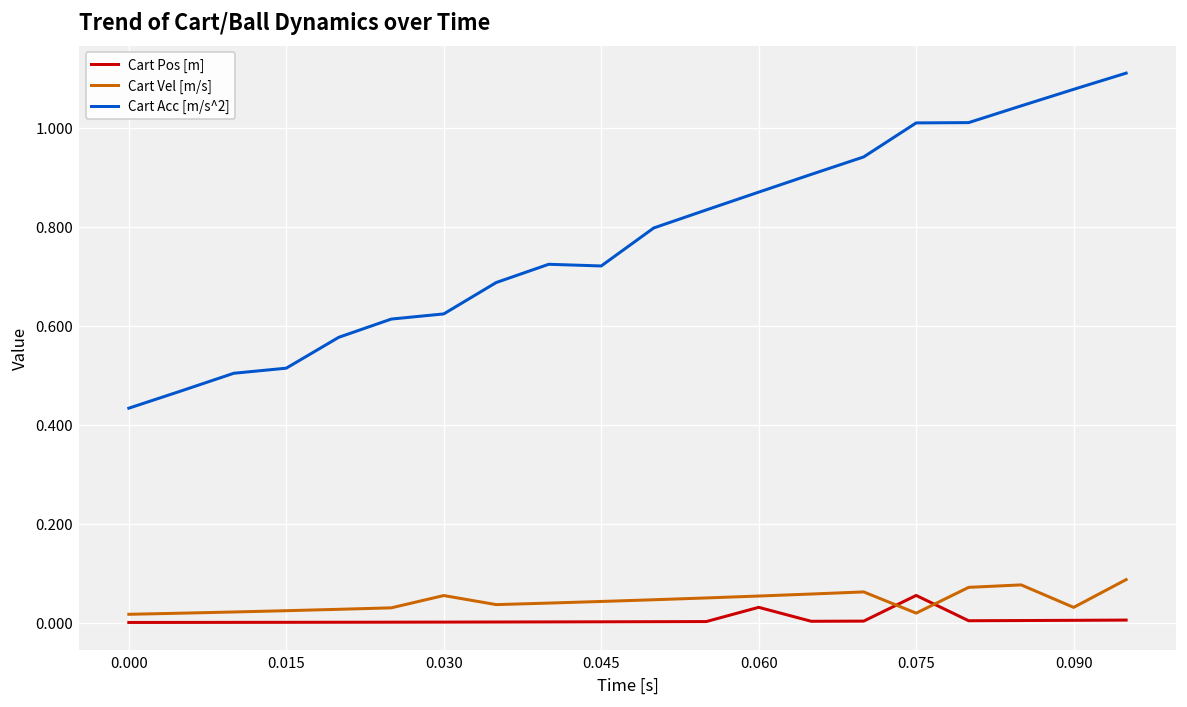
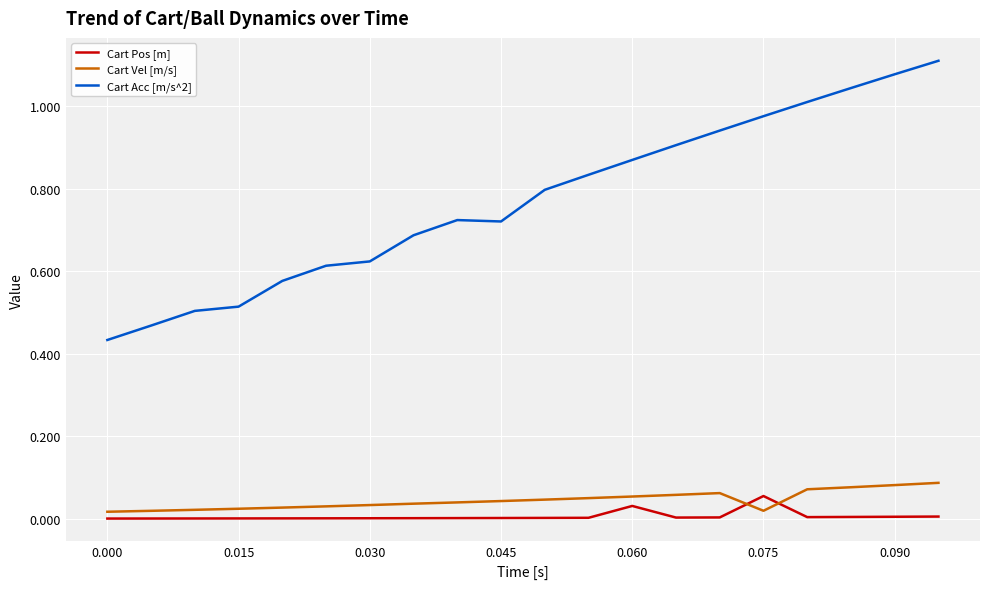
Cart Vel [m/s], 0.030: 0.05 -> 0.03
Cart Acc [m/s^2], 0.075: 1.01 -> 0.98
Cart Vel [m/s], 0.090: 0.03 -> 0.08
